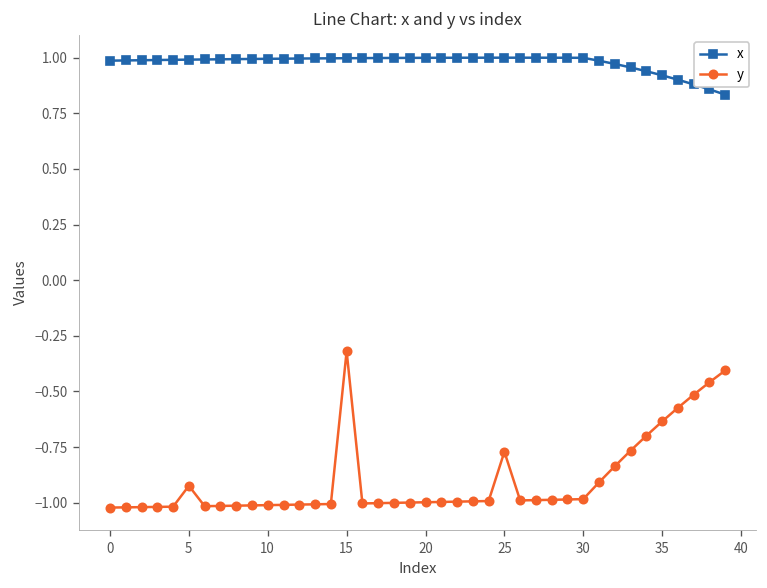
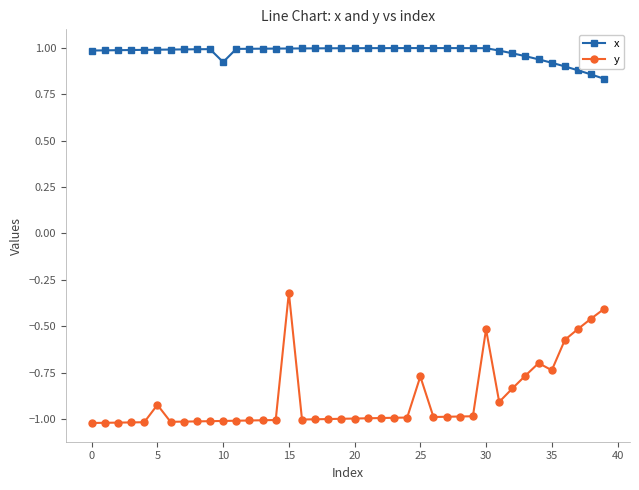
x, 10: 0.99 -> 0.92
y, 30: -0.98 -> -0.52
y, 35: -0.64 -> -0.74
